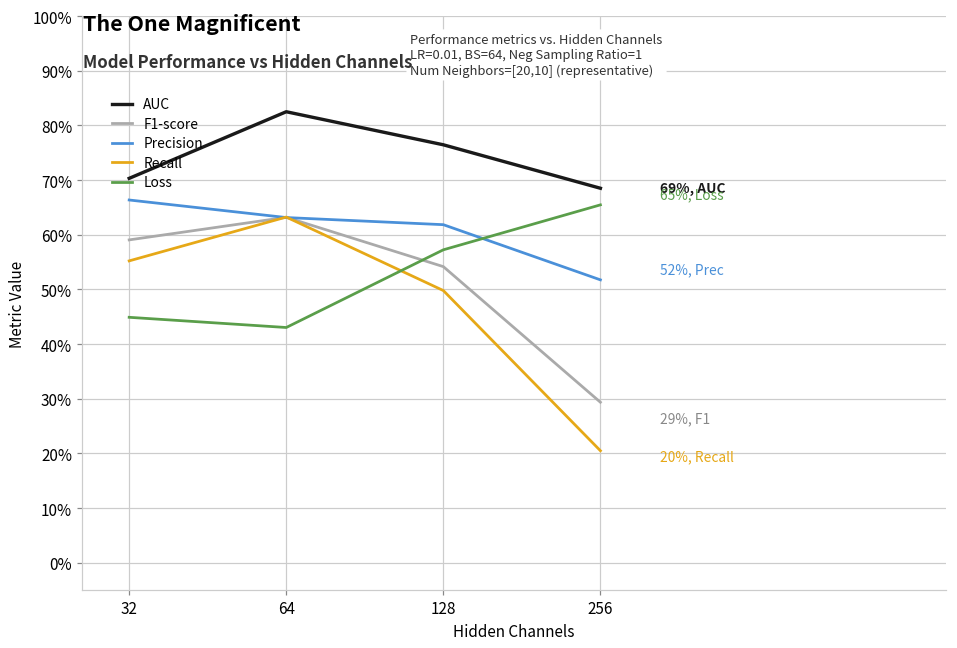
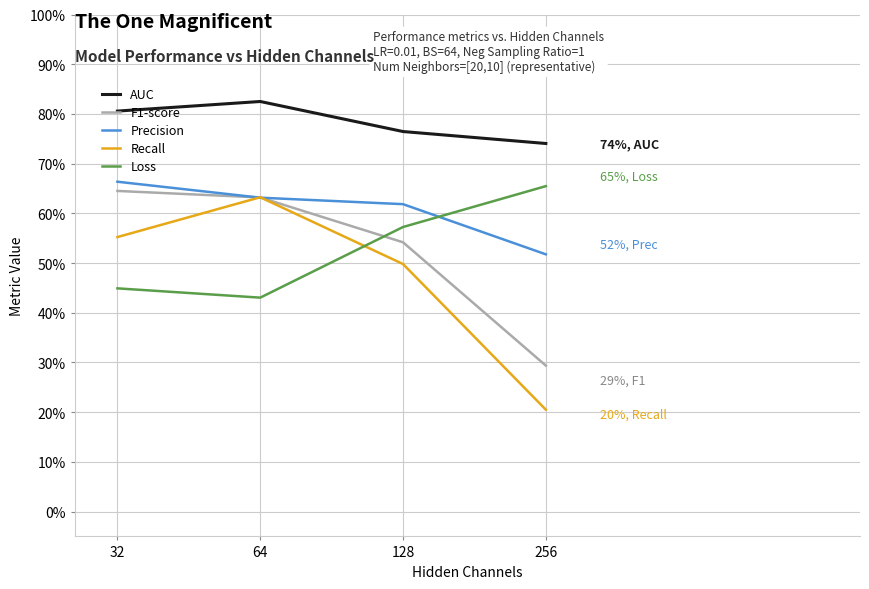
AUC, 32: 70% -> 81%
F1-score, 32: 59% -> 65%
AUC, 256: 69%, -> 74%,
